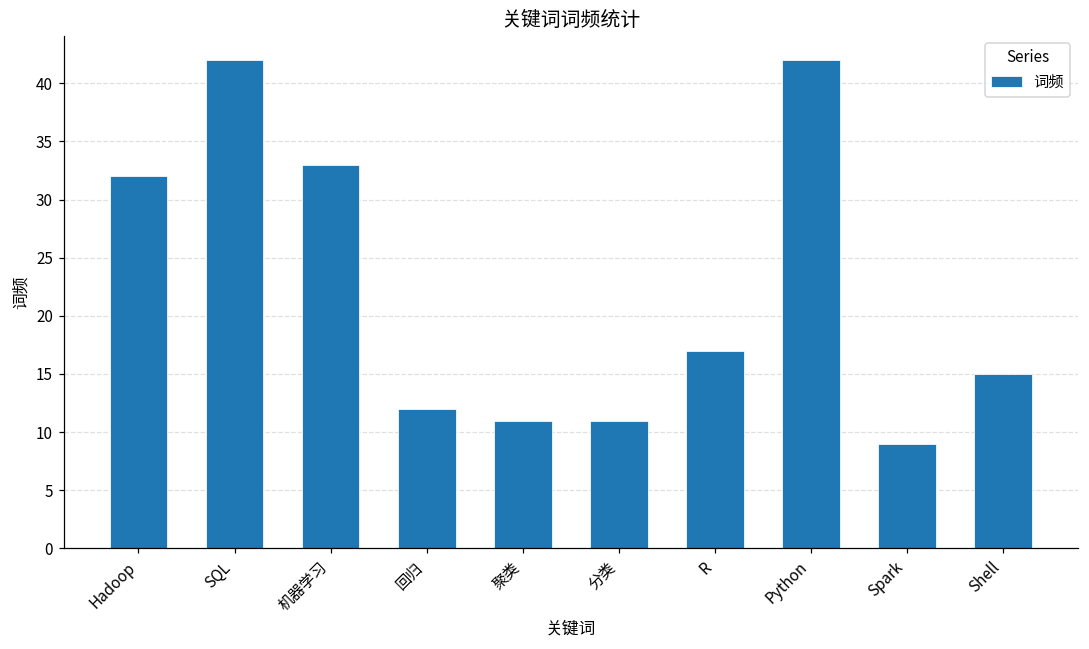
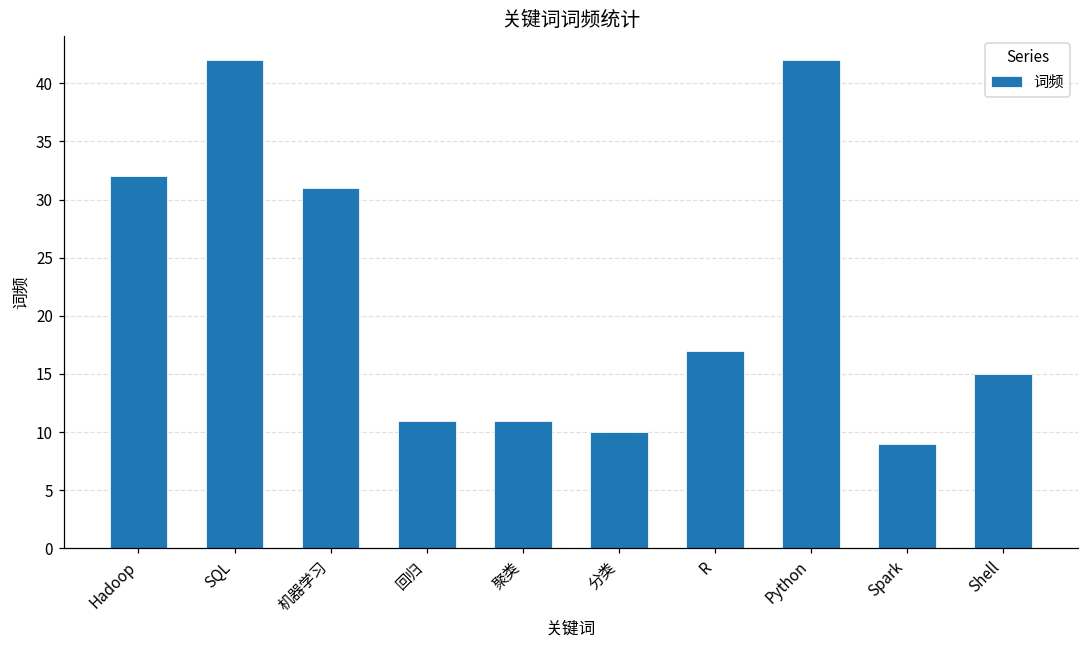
机器学习: 33 -> 31
回归: 12 -> 11
分类: 11 -> 10
